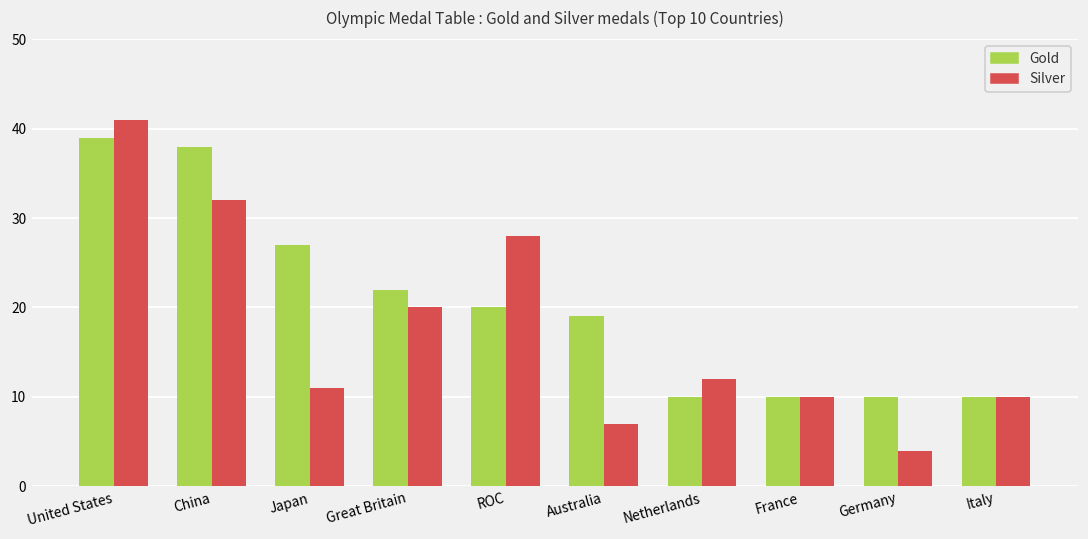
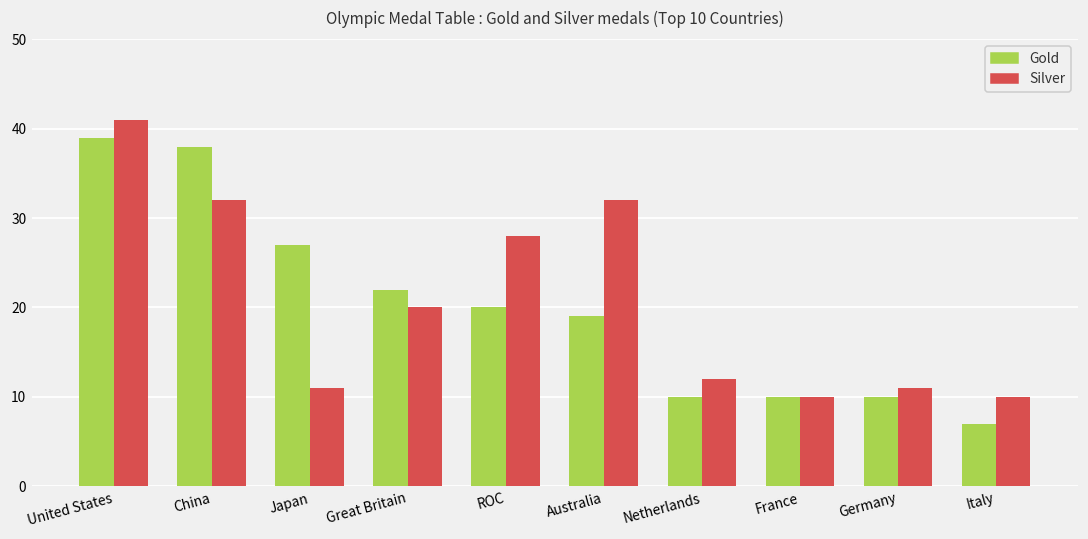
Silver, Australia: 7 -> 32
Silver, Germany: 4 -> 11
Gold, Italy: 10 -> 7
